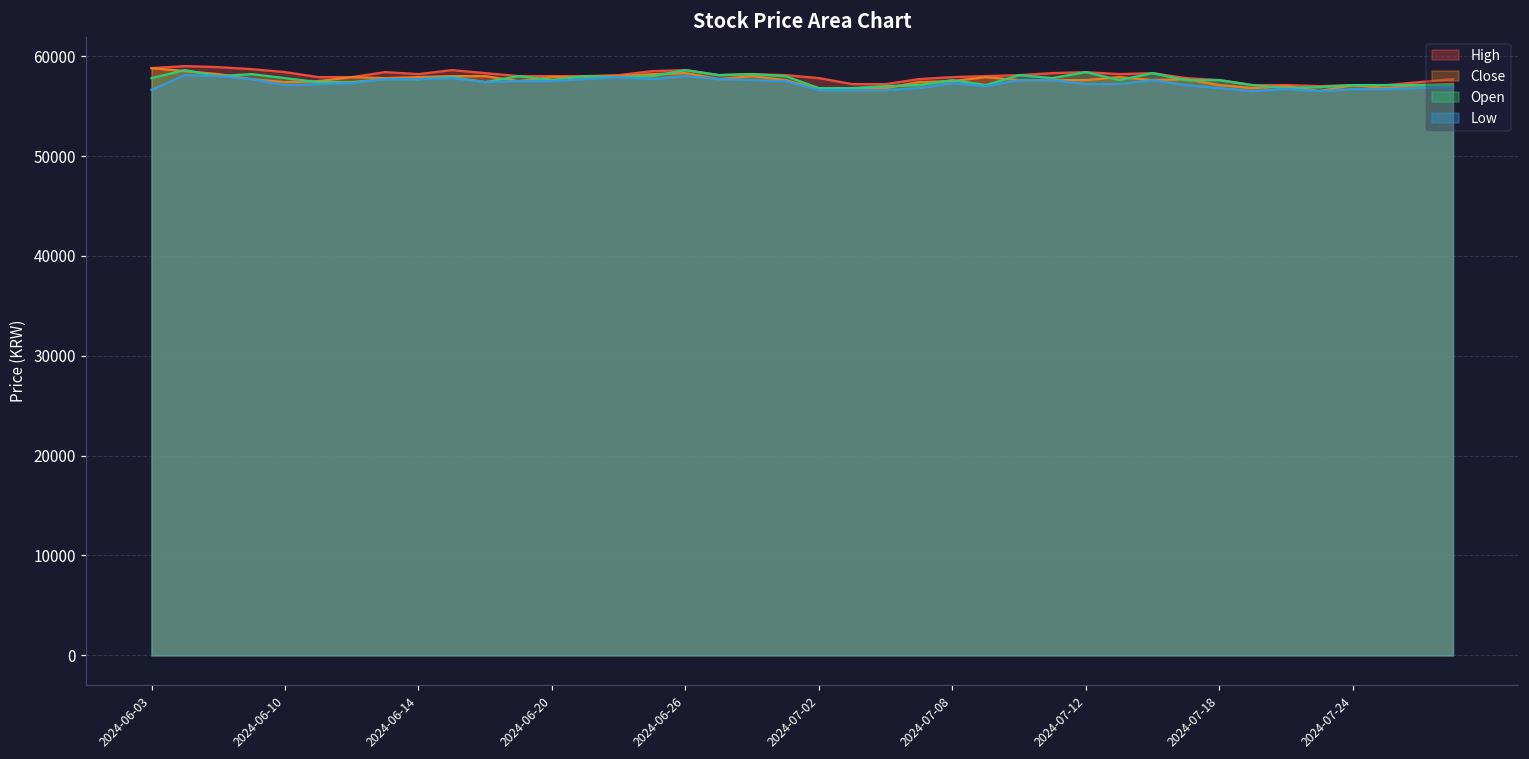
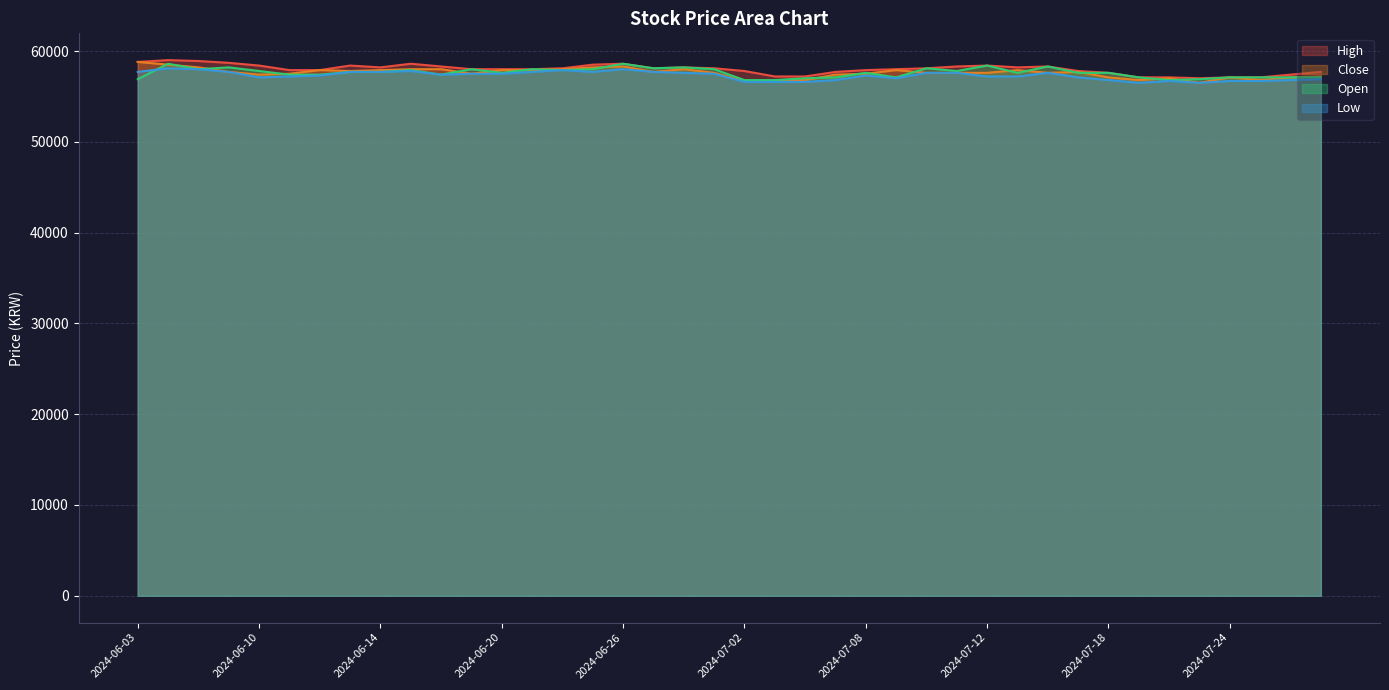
Open, 2024-06-03: 58000 -> 57000
Low, 2024-06-03: 57000 -> 58000
